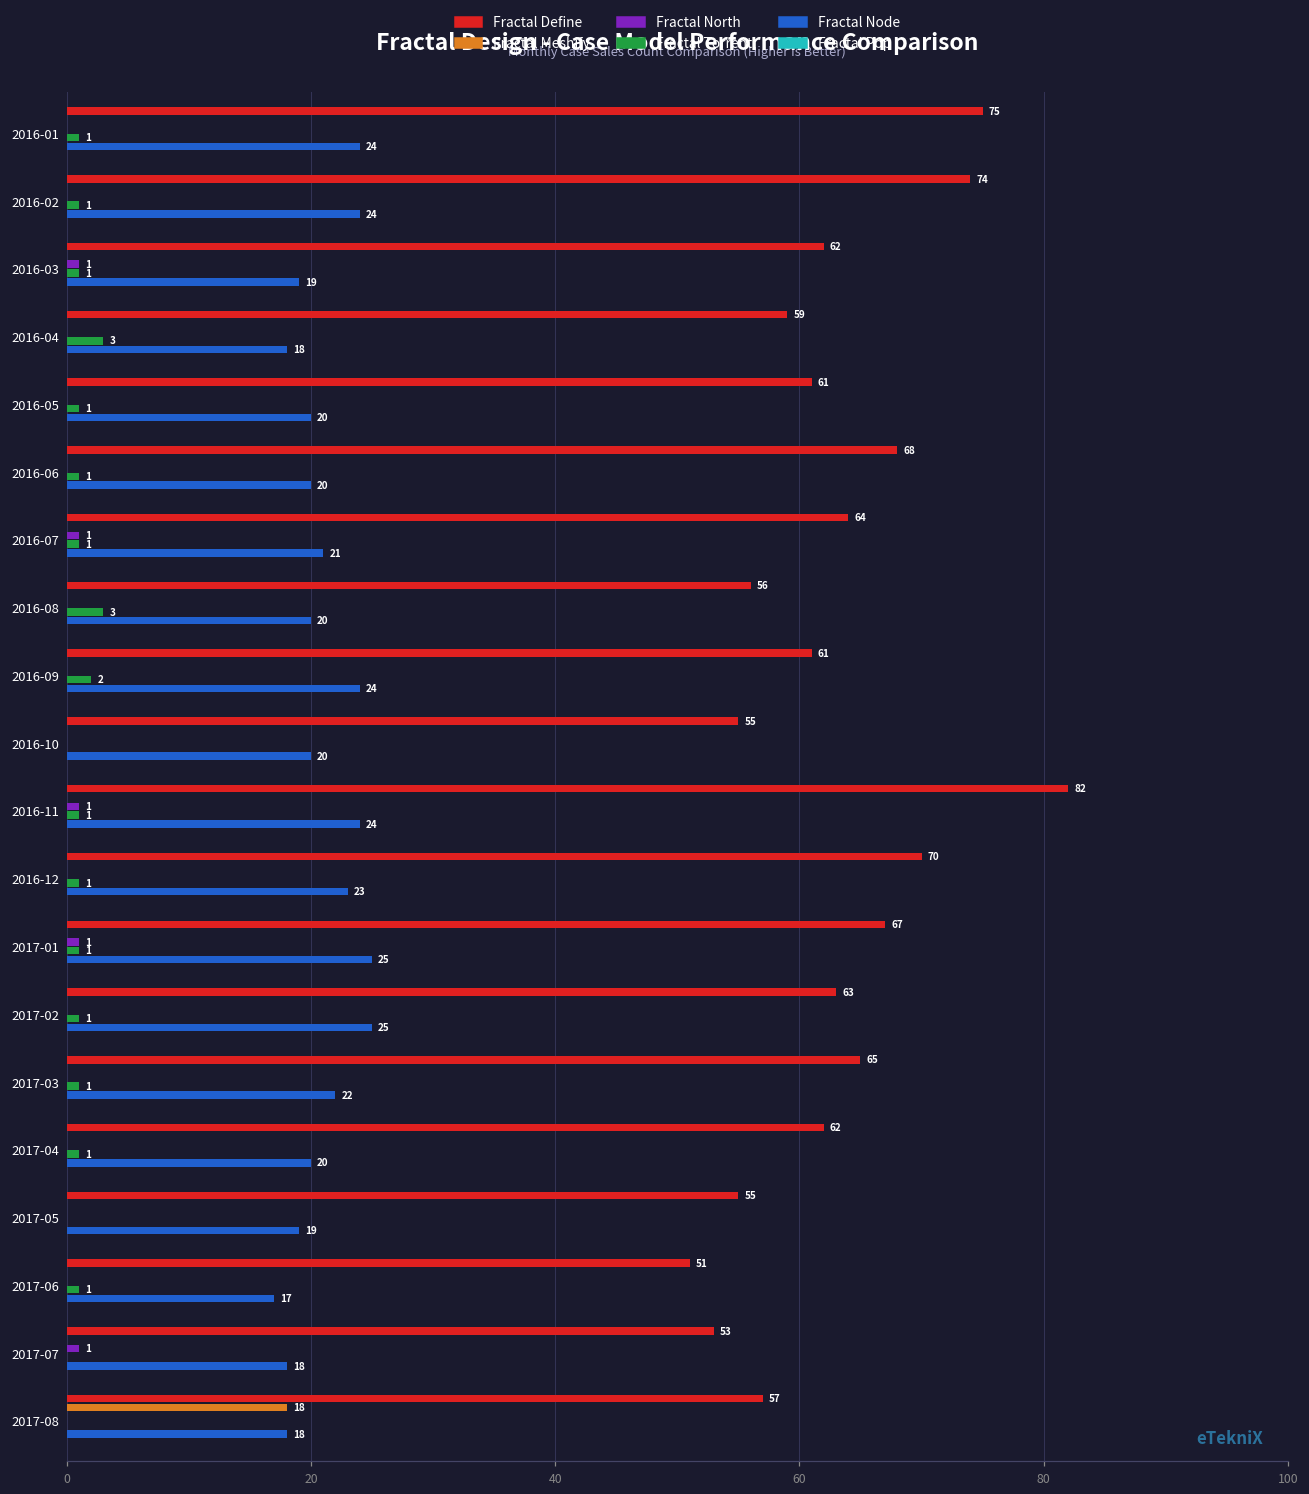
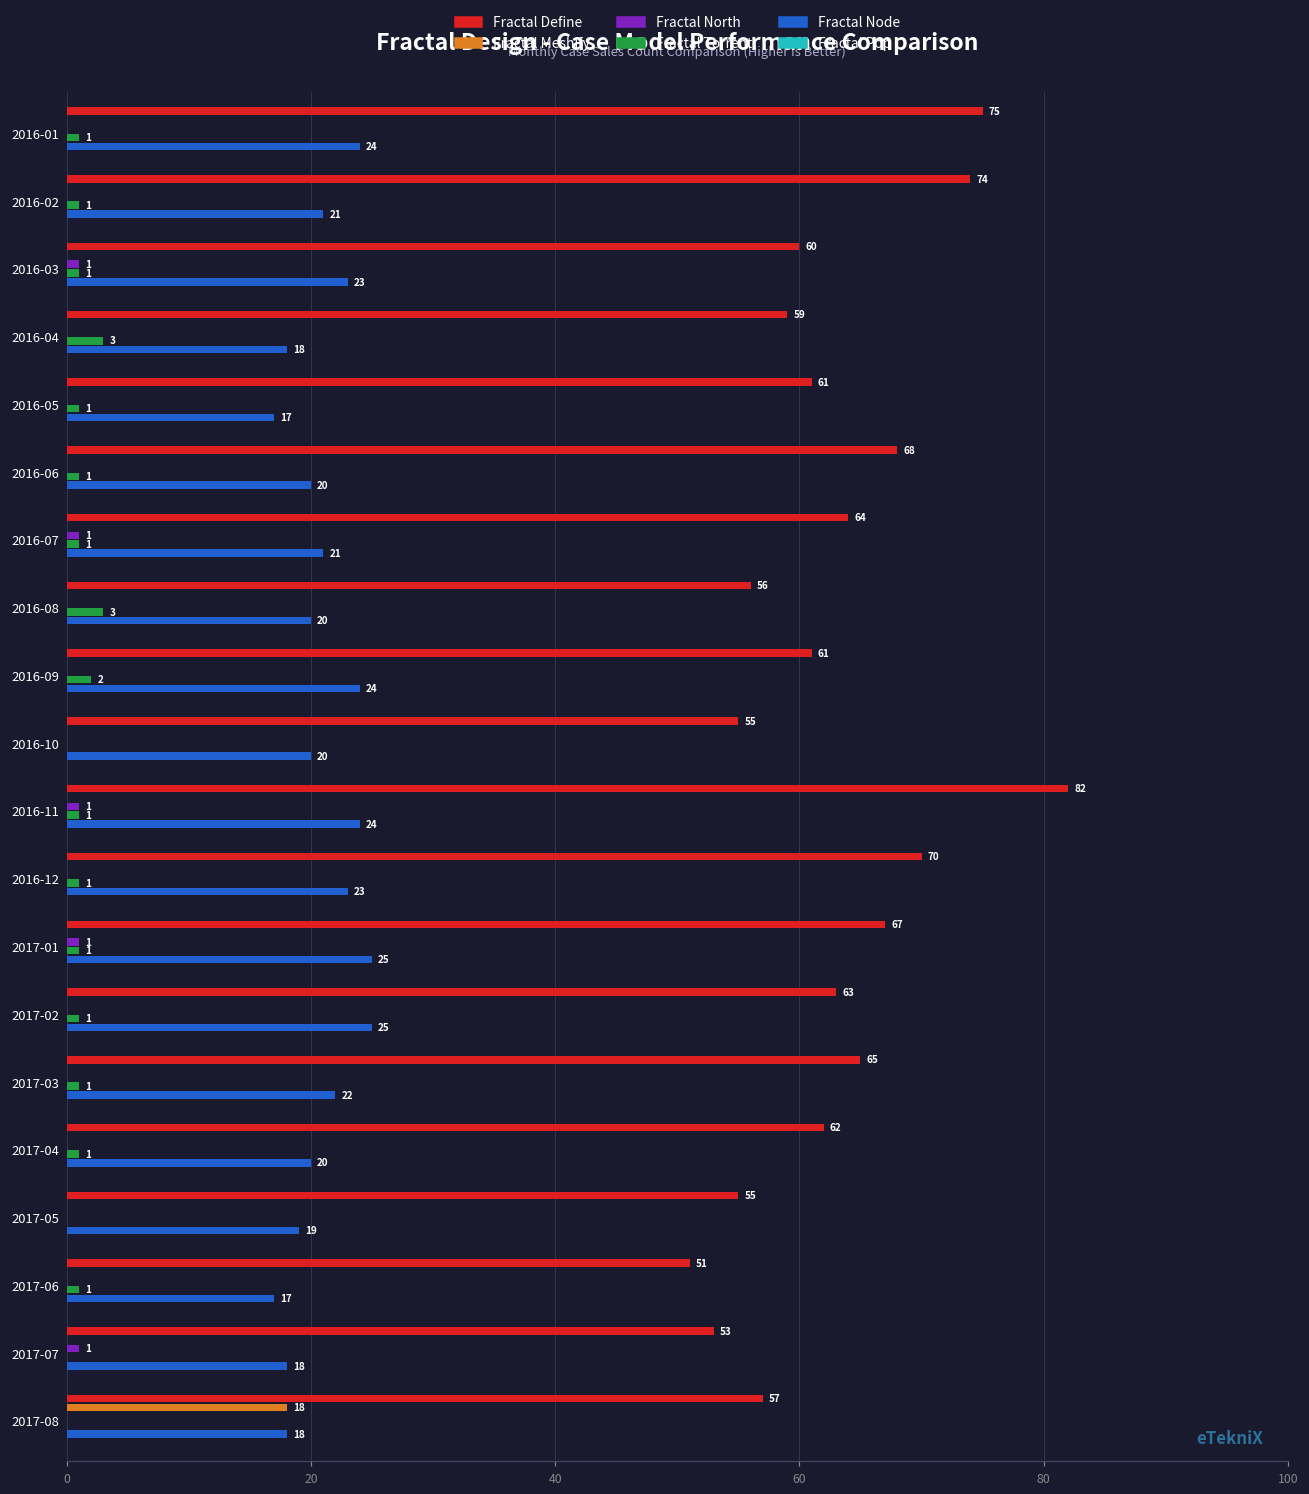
Fractal Node, 2016-02: 24 -> 21
Fractal Define, 2016-03: 62 -> 60
Fractal Node, 2016-03: 19 -> 23
Fractal Node, 2016-05: 20 -> 17
